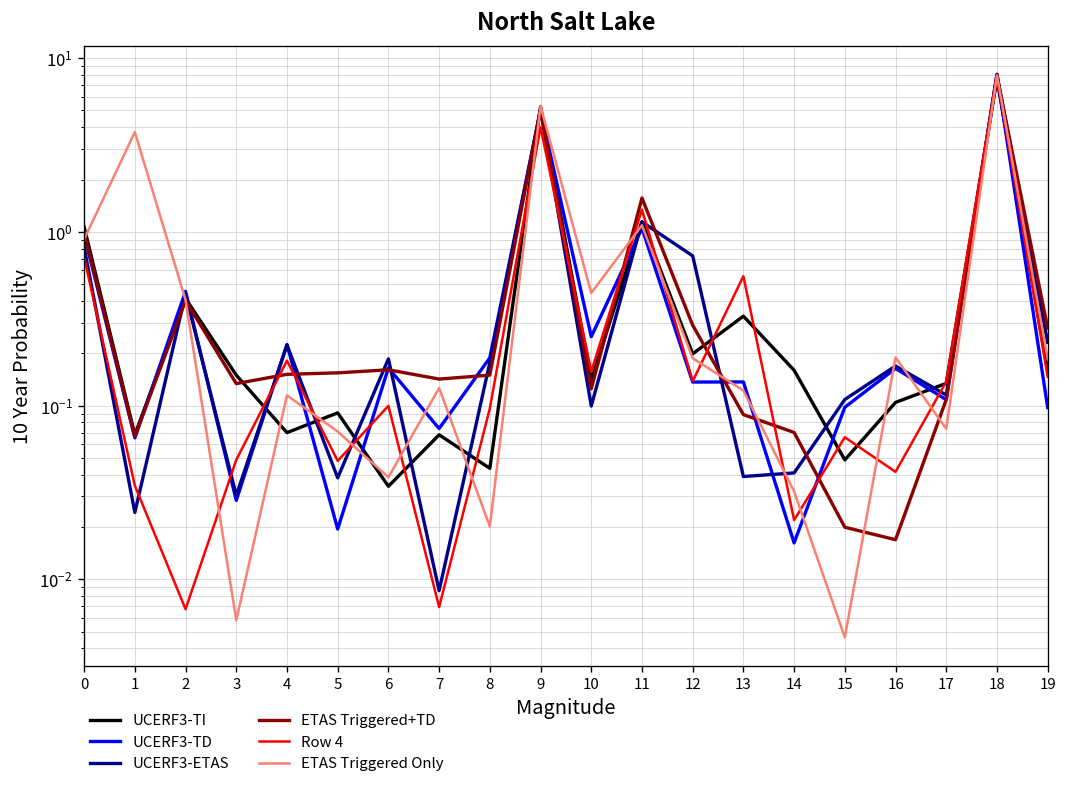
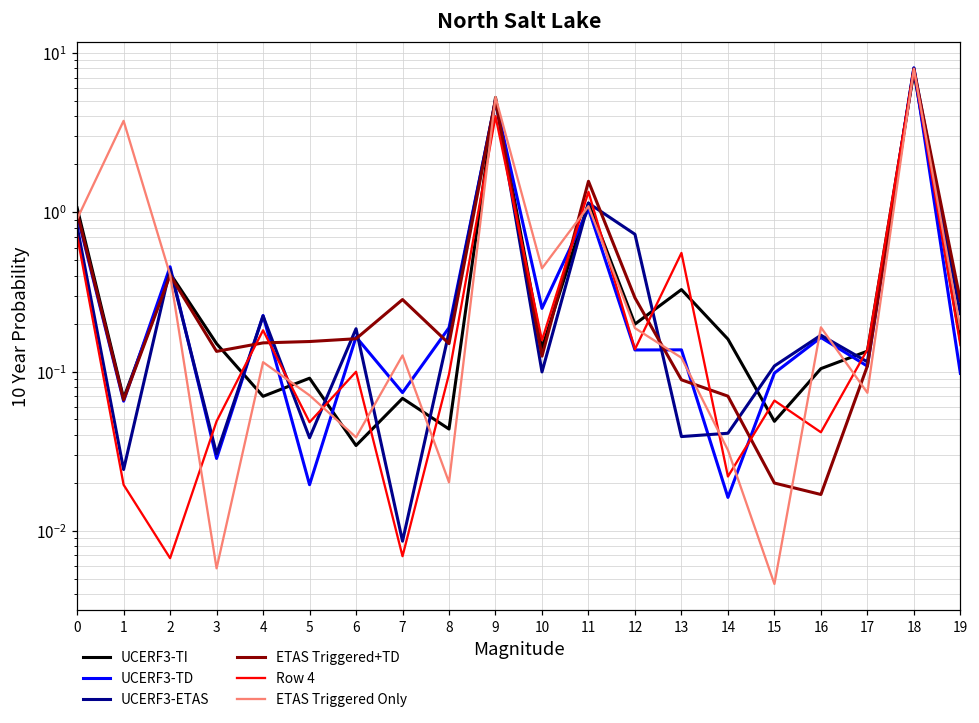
Row 4, 1: 0.035 -> 0.019
ETAS Triggered+TD, 7: 0.14 -> 0.28
